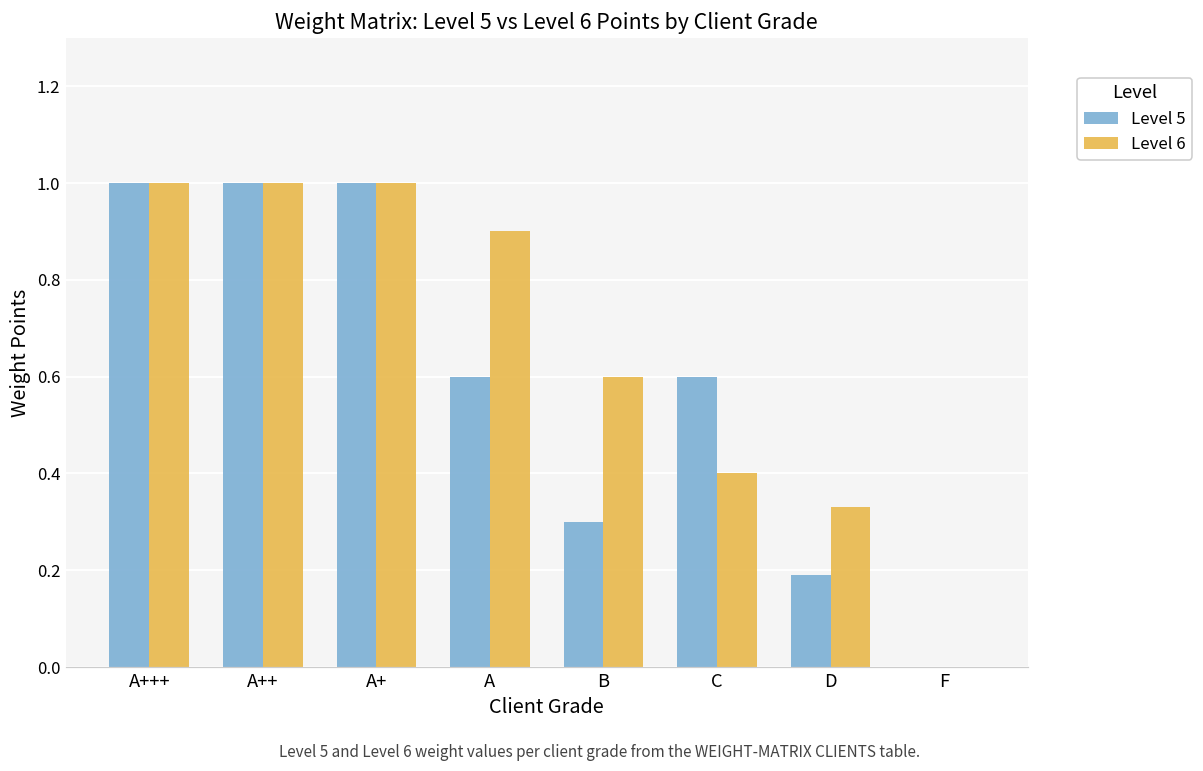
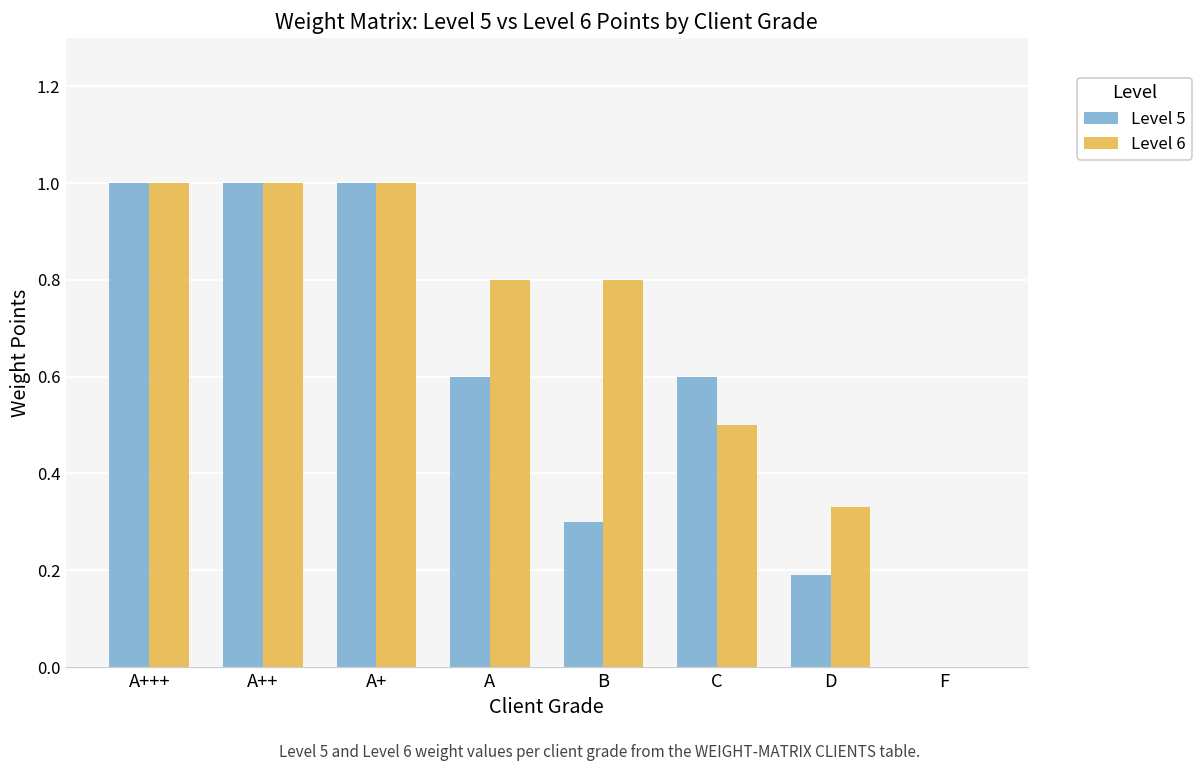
Level 6, A: 0.9 -> 0.8
Level 6, B: 0.6 -> 0.8
Level 6, C: 0.4 -> 0.5
